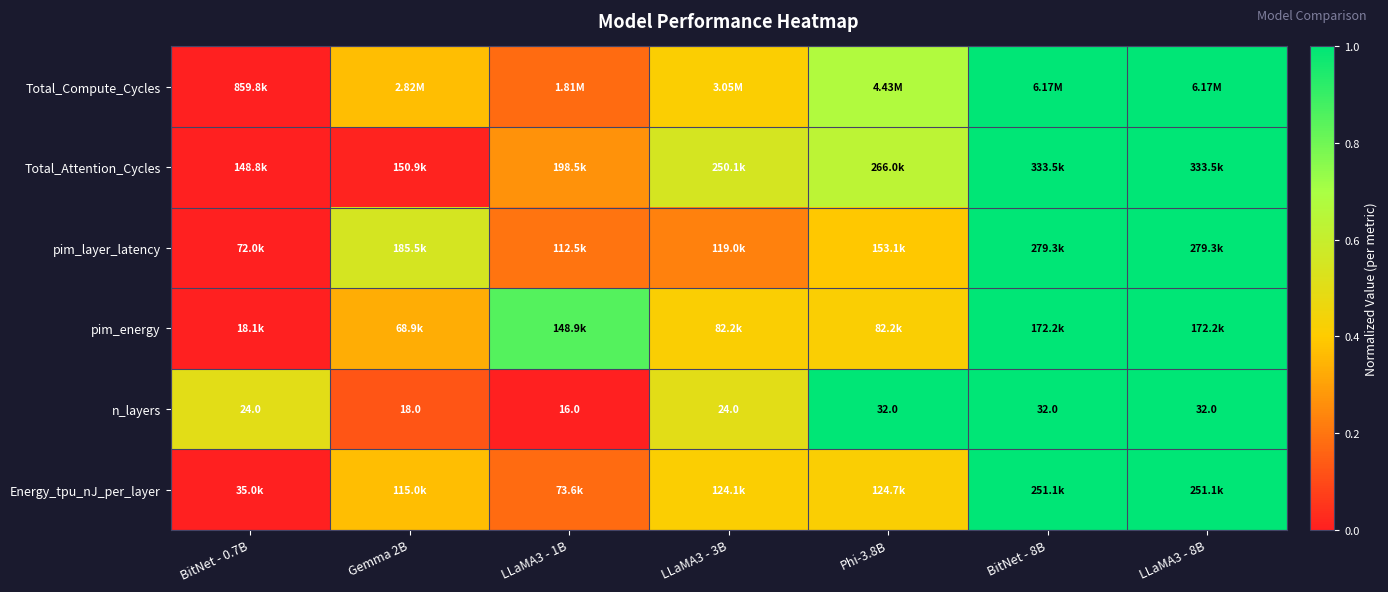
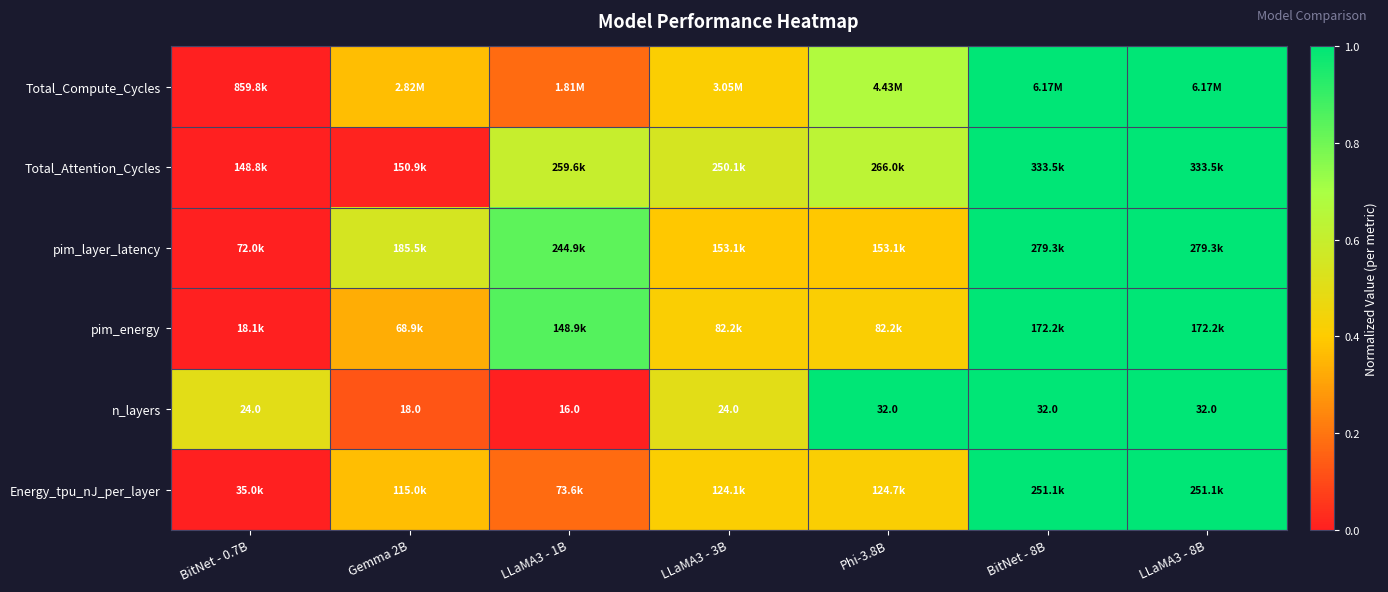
Total_Attention_Cycles, LLaMA3 - 1B: 198.5k -> 259.6k
pim_layer_latency, LLaMA3 - 1B: 112.5k -> 244.9k
pim_layer_latency, LLaMA3 - 3B: 119.0k -> 153.1k
